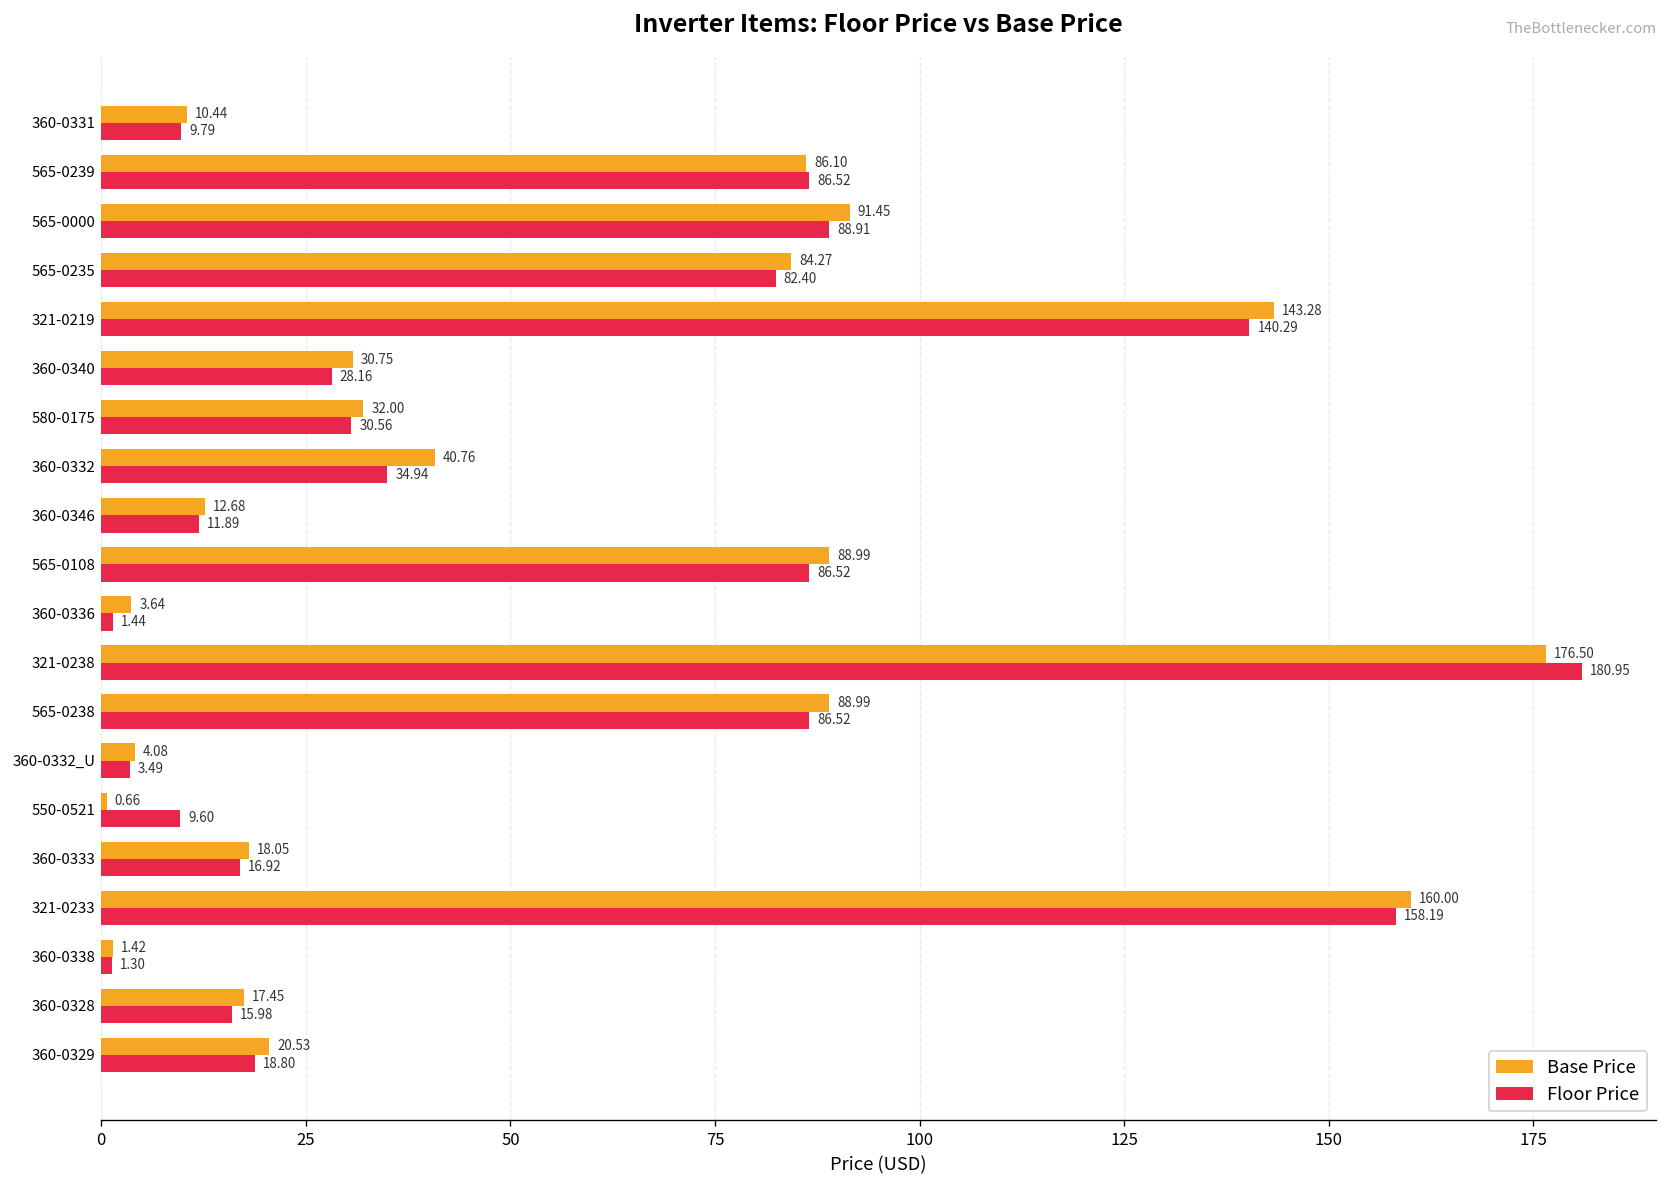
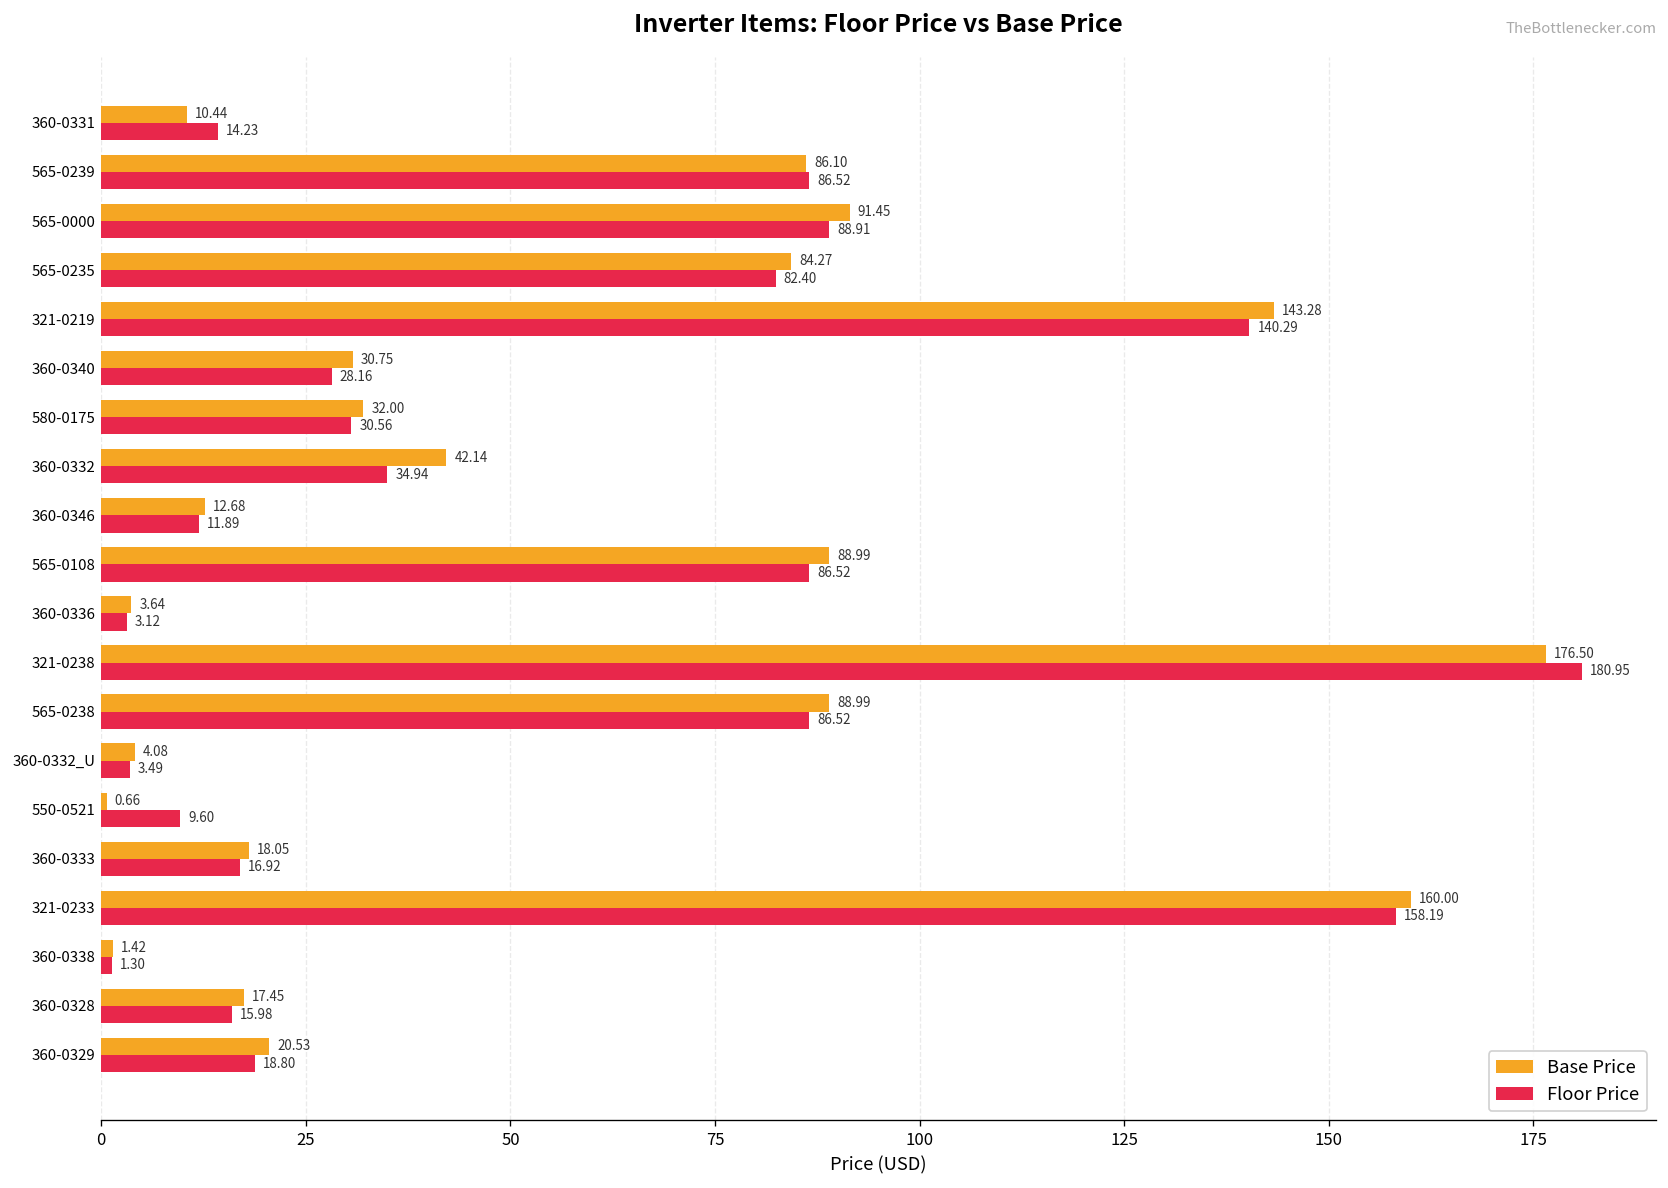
Floor Price, 360-0331: 9.79 -> 14.23
Base Price, 360-0332: 40.76 -> 42.14
Floor Price, 360-0336: 1.44 -> 3.12
